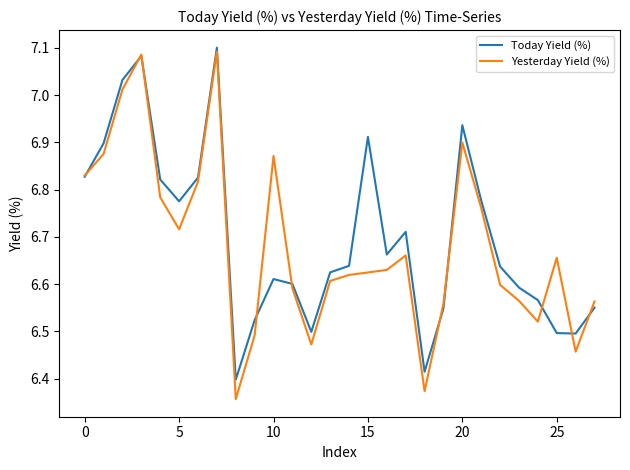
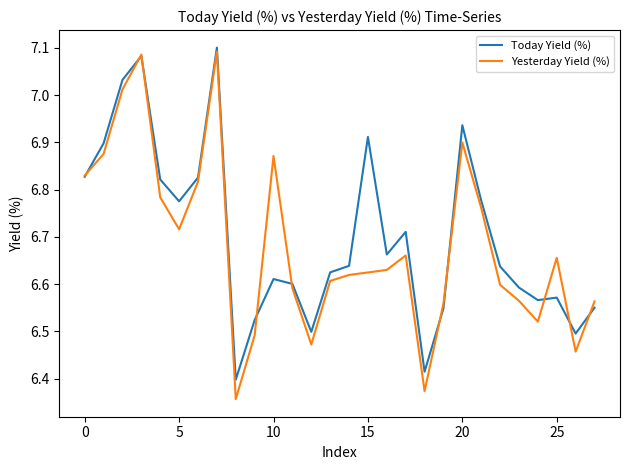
Today Yield (%), 25: 6.50 -> 6.57
